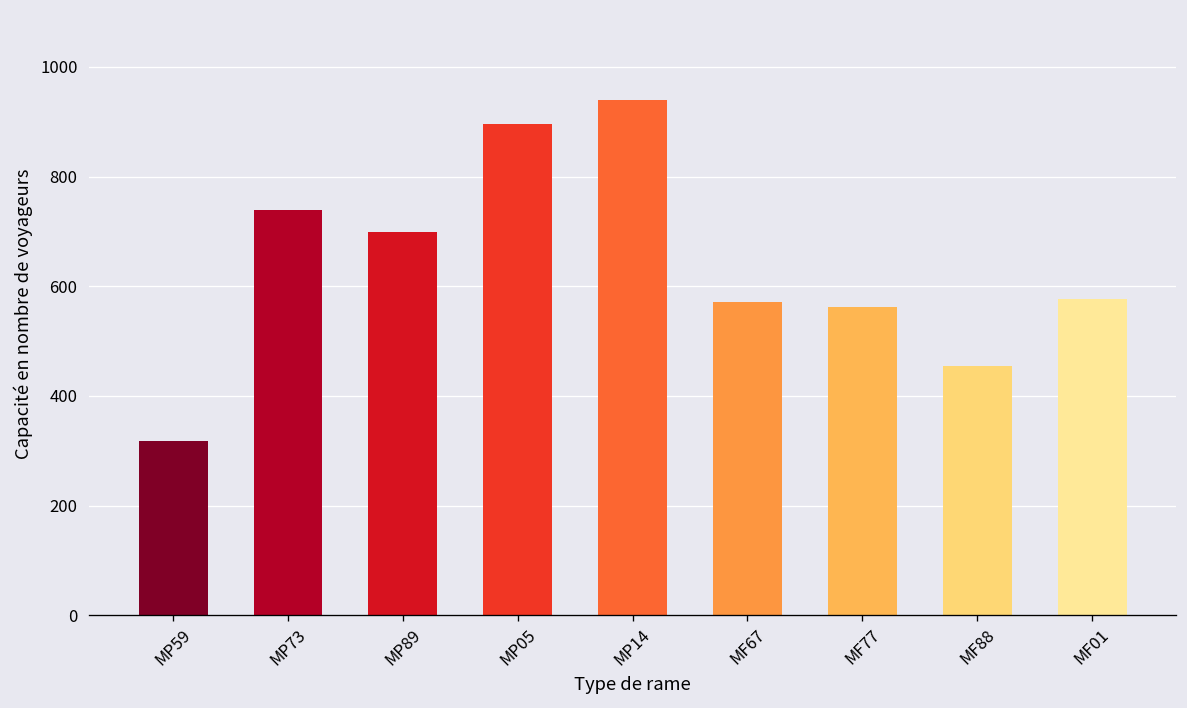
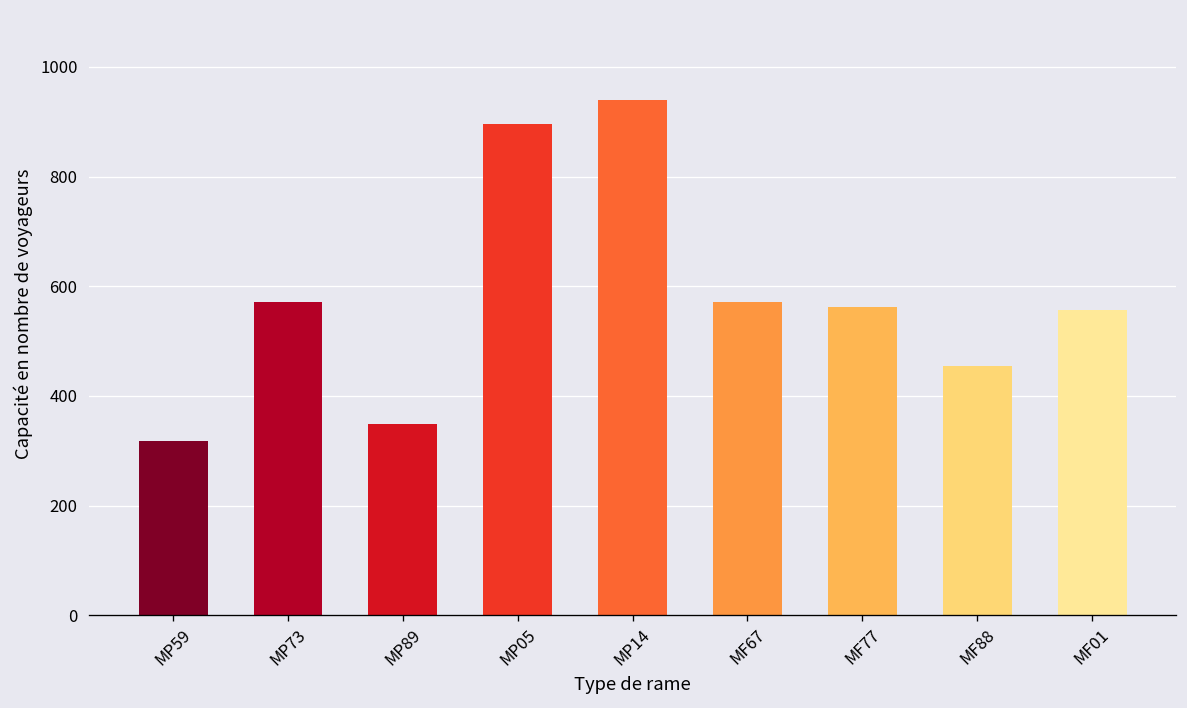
MP73: 740 -> 570
MP89: 700 -> 350
MF01: 580 -> 560
